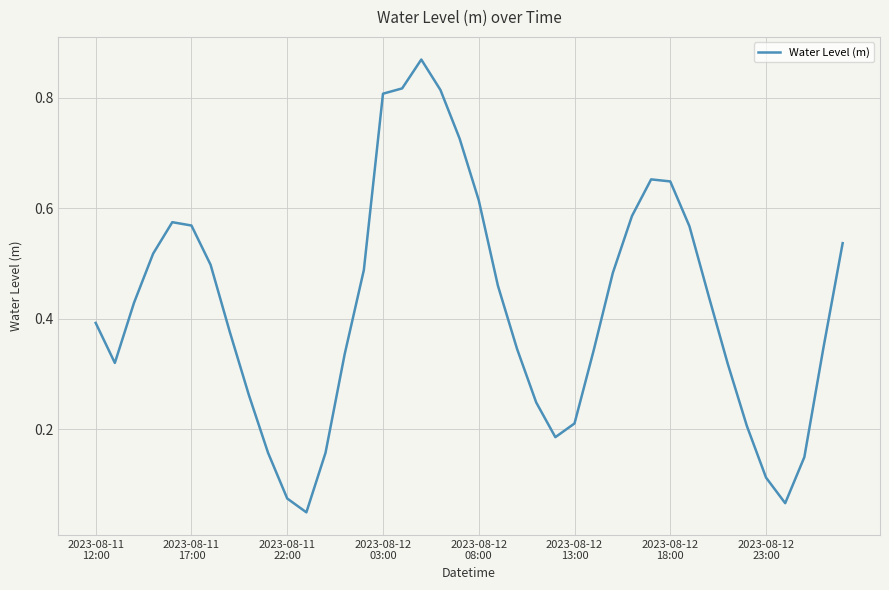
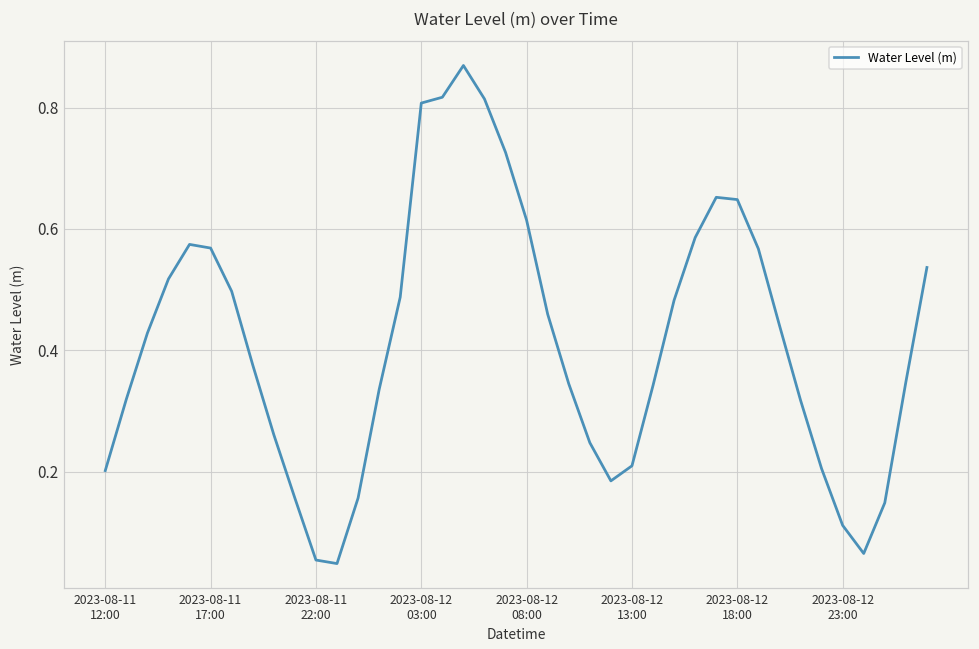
2023-08-11 12:00: 0.39 -> 0.20
2023-08-11 22:00: 0.07 -> 0.05
